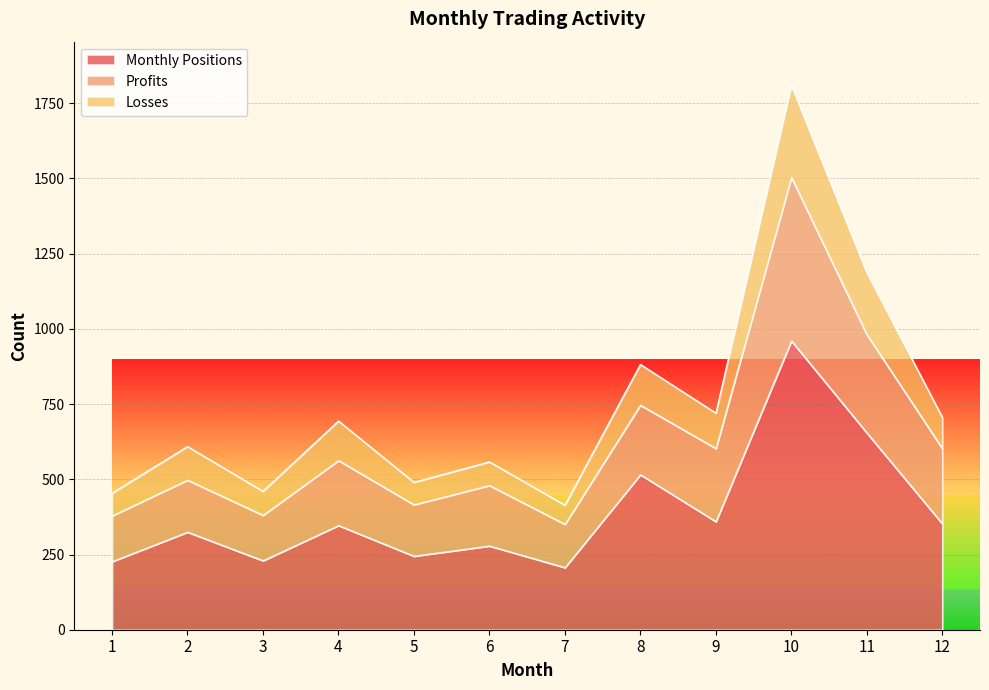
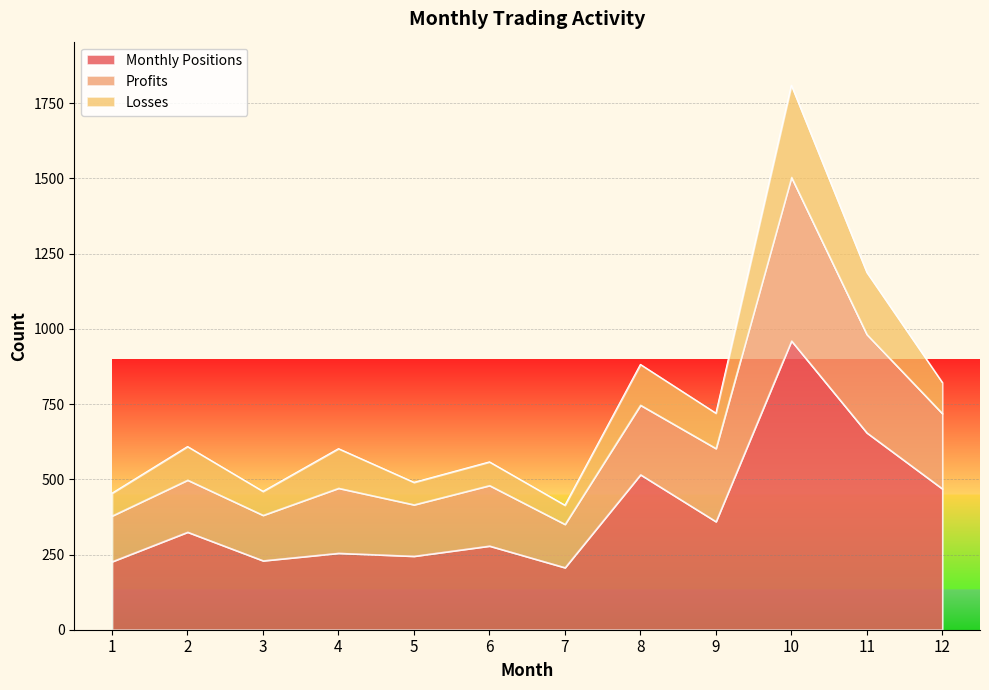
Monthly Positions, 4: 350 -> 260
Monthly Positions, 12: 350 -> 470
